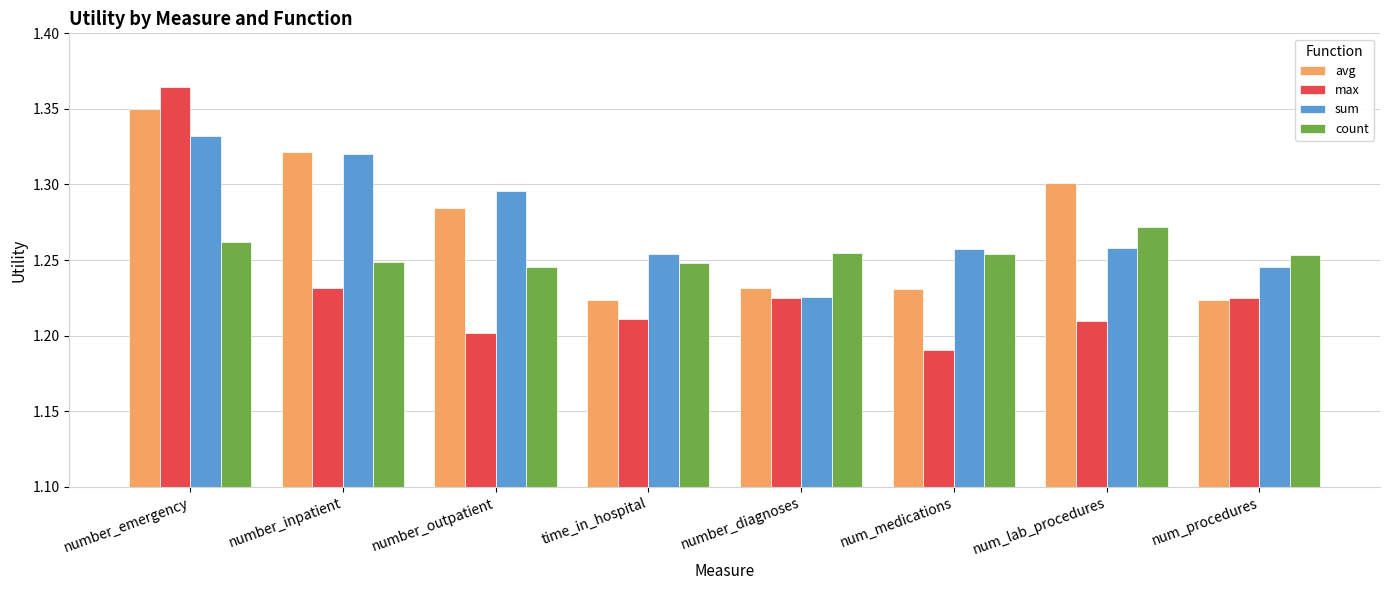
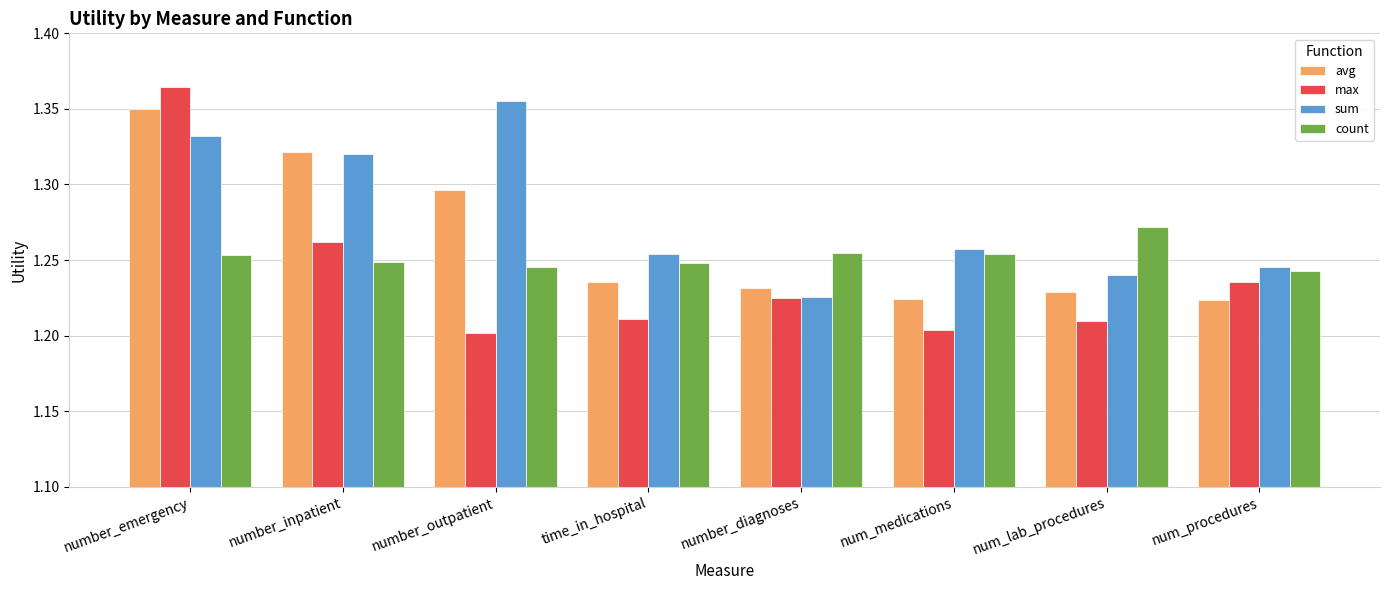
count, number_emergency: 1.262 -> 1.253
max, number_inpatient: 1.231 -> 1.262
avg, number_outpatient: 1.284 -> 1.297
sum, number_outpatient: 1.295 -> 1.356
avg, time_in_hospital: 1.223 -> 1.235
avg, num_medications: 1.231 -> 1.224
max, num_medications: 1.190 -> 1.204
avg, num_lab_procedures: 1.301 -> 1.229
sum, num_lab_procedures: 1.258 -> 1.240
max, num_procedures: 1.225 -> 1.235
count, num_procedures: 1.253 -> 1.243
